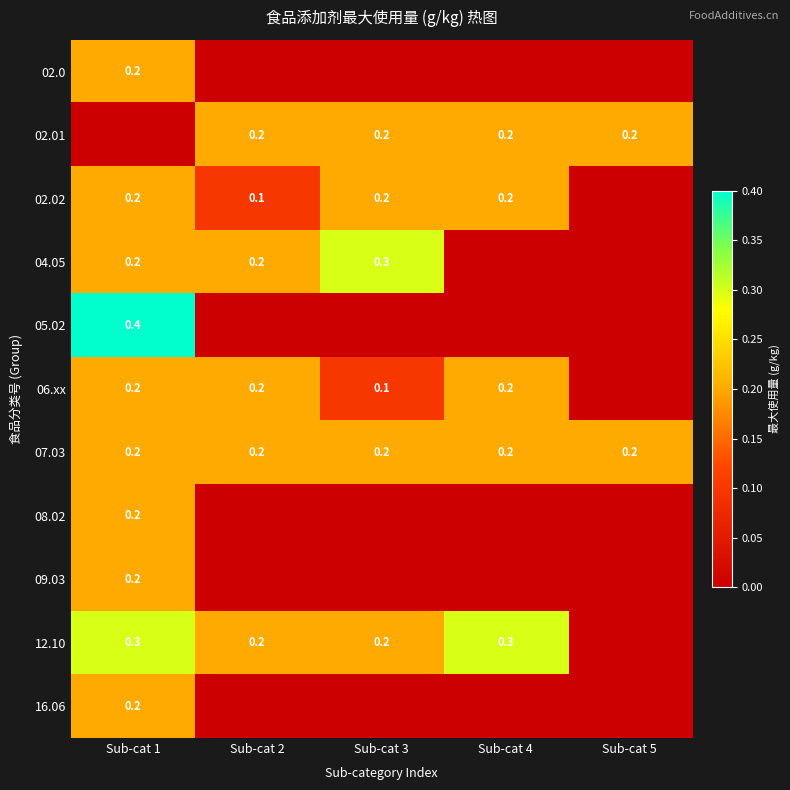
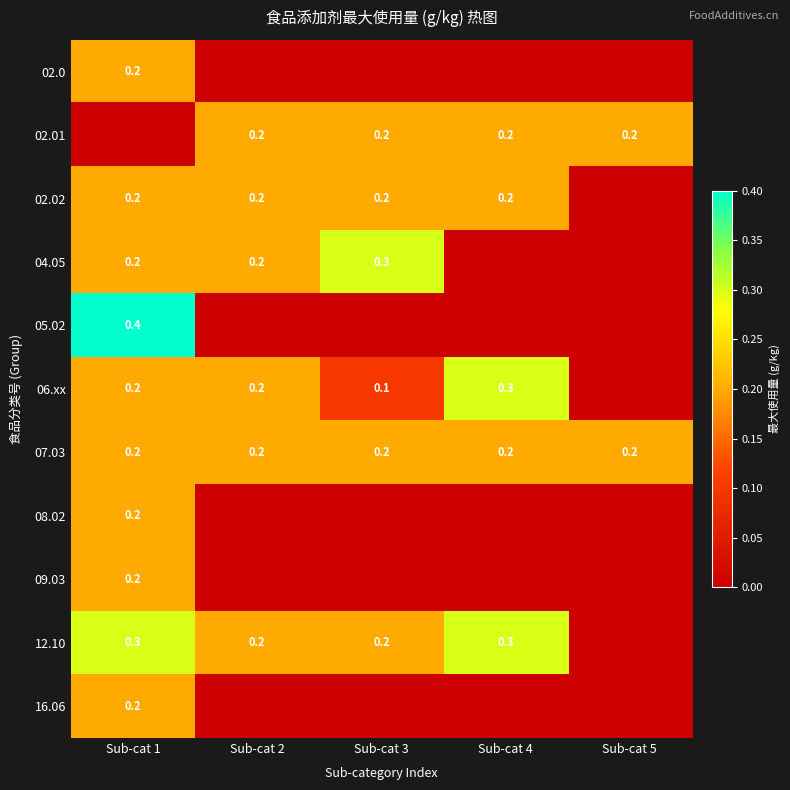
02.02, Sub-cat 2: 0.1 -> 0.2
06.xx, Sub-cat 4: 0.2 -> 0.3
